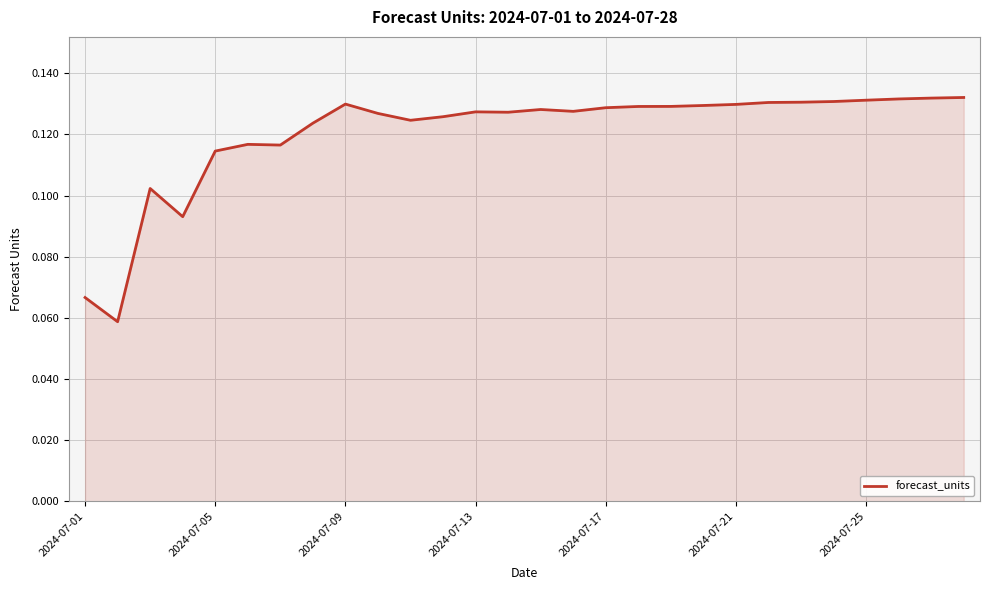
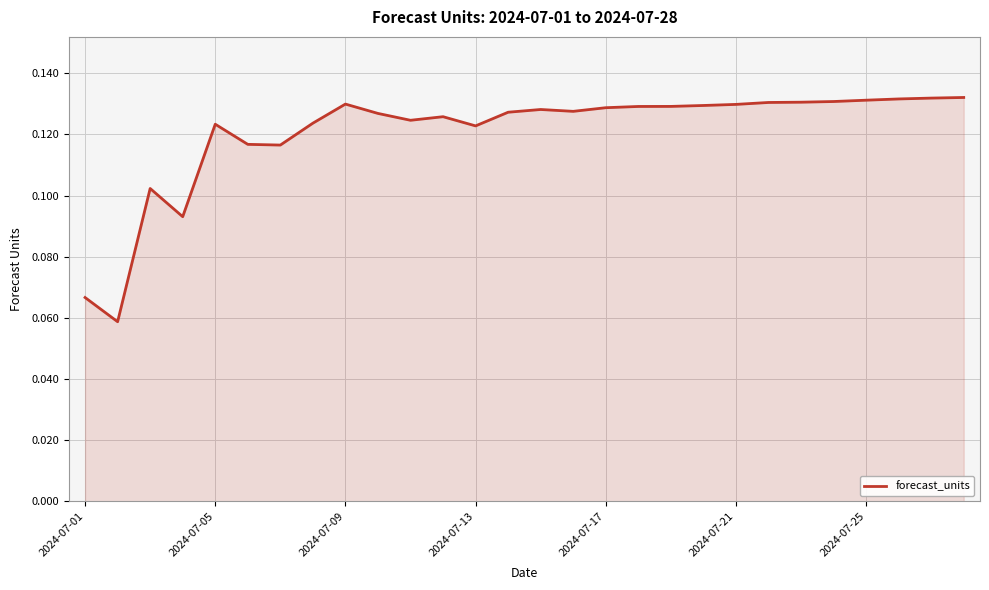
2024-07-05: 0.115 -> 0.123
2024-07-13: 0.127 -> 0.123
